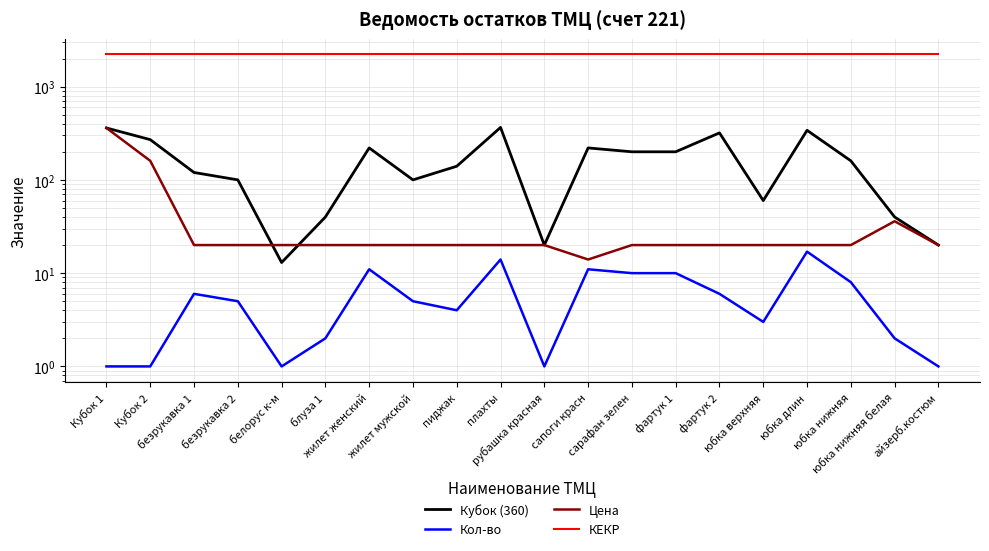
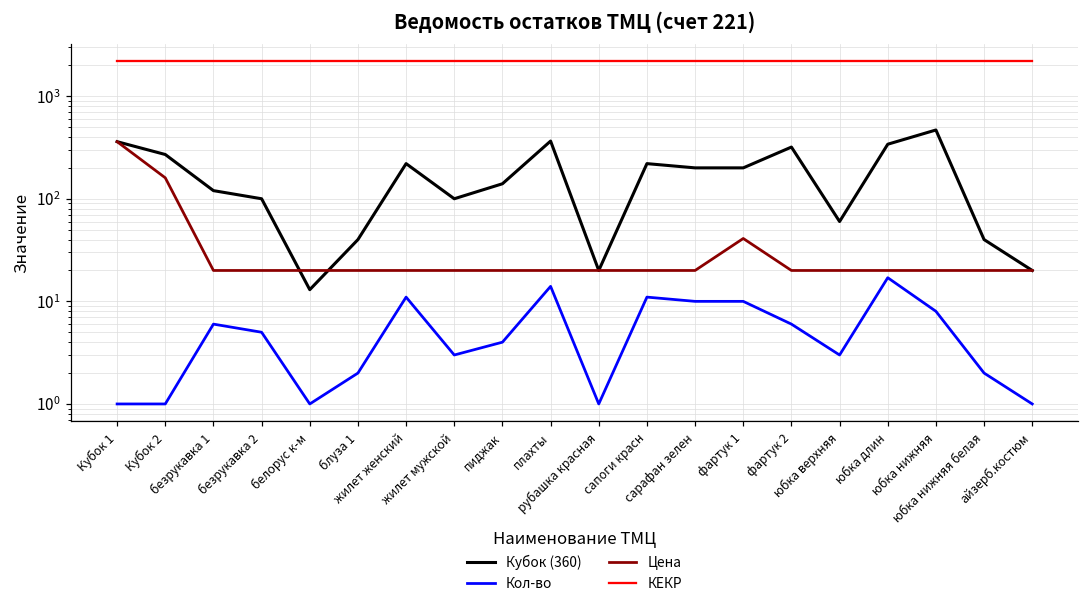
Кол-во, жилет мужской: 5 -> 3
Цена, сапоги красн: 14 -> 20
Цена, фартук 1: 20 -> 40
Кубок (360), юбка нижняя: 160 -> 500
Цена, юбка нижняя белая: 36 -> 20
